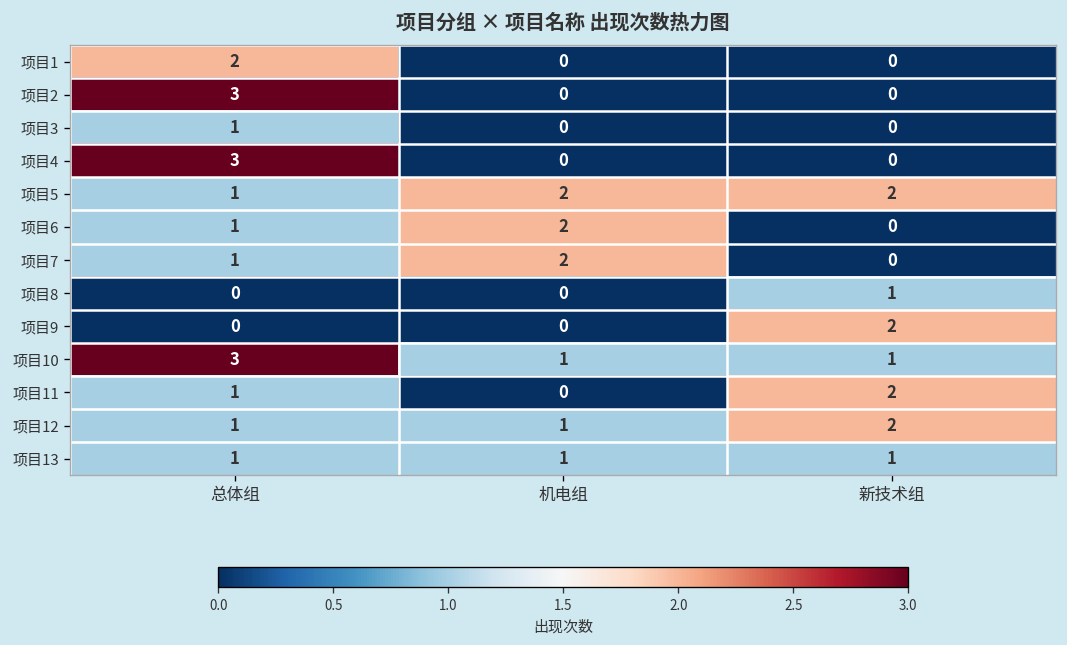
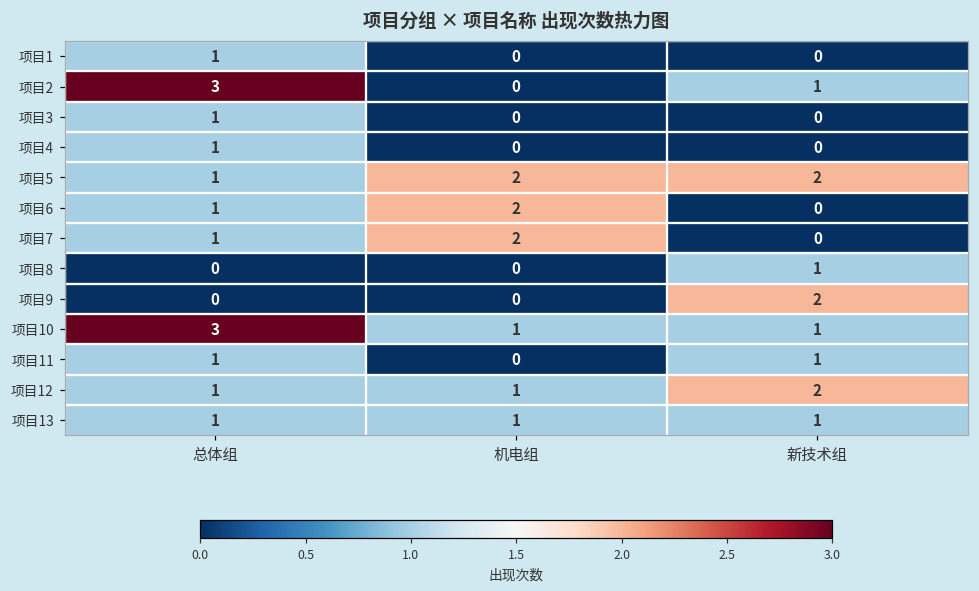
项目1, 总体组: 2 -> 1
项目2, 新技术组: 0 -> 1
项目4, 总体组: 3 -> 1
项目11, 新技术组: 2 -> 1
